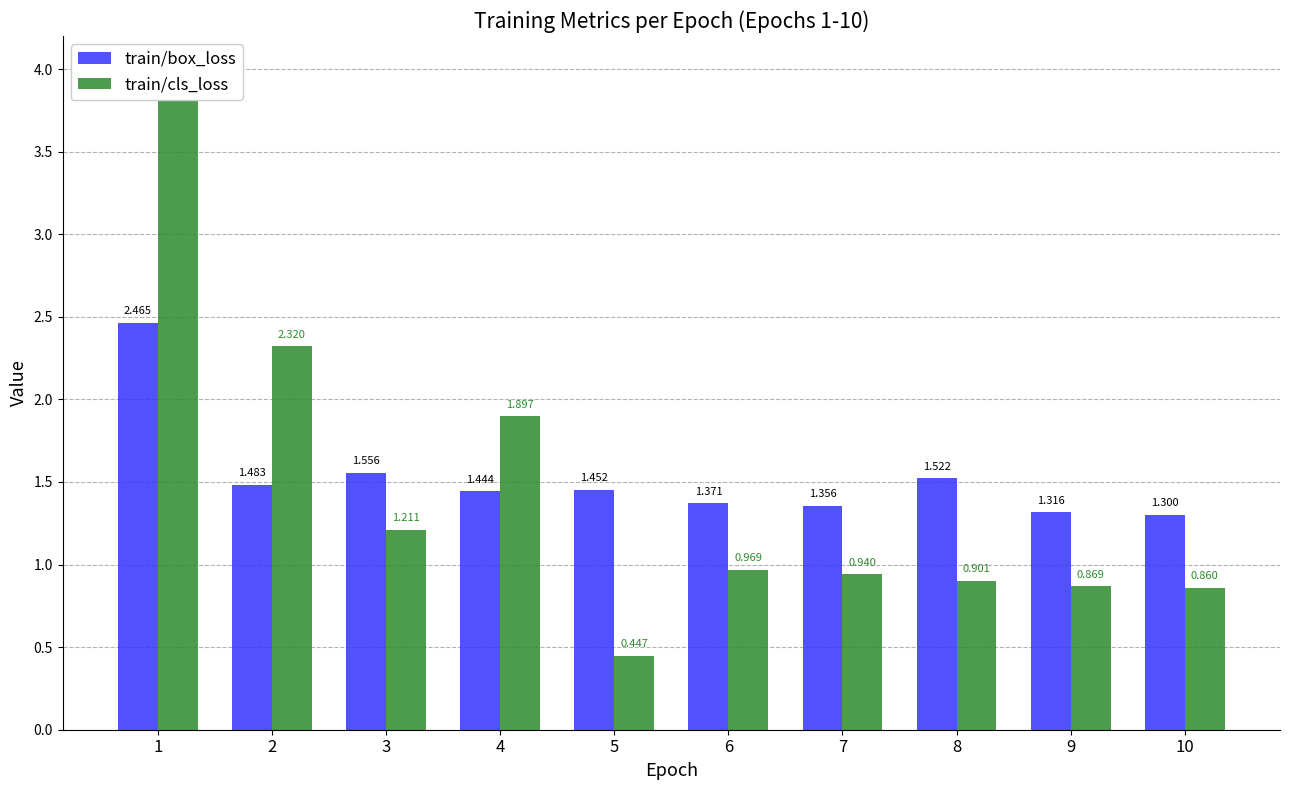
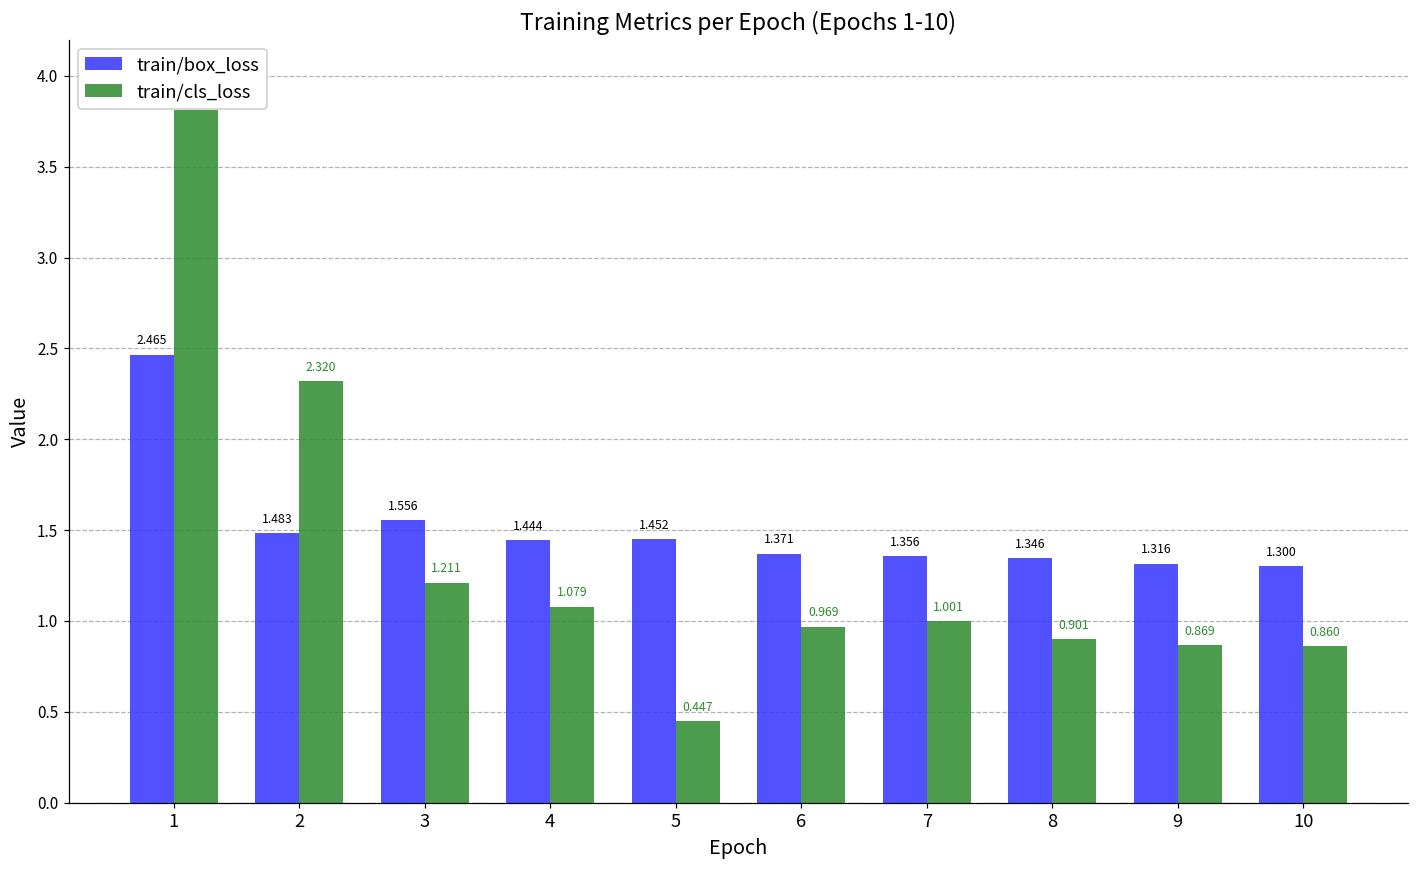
train/cls_loss, 4: 1.897 -> 1.079
train/cls_loss, 7: 0.940 -> 1.001
train/box_loss, 8: 1.522 -> 1.346
